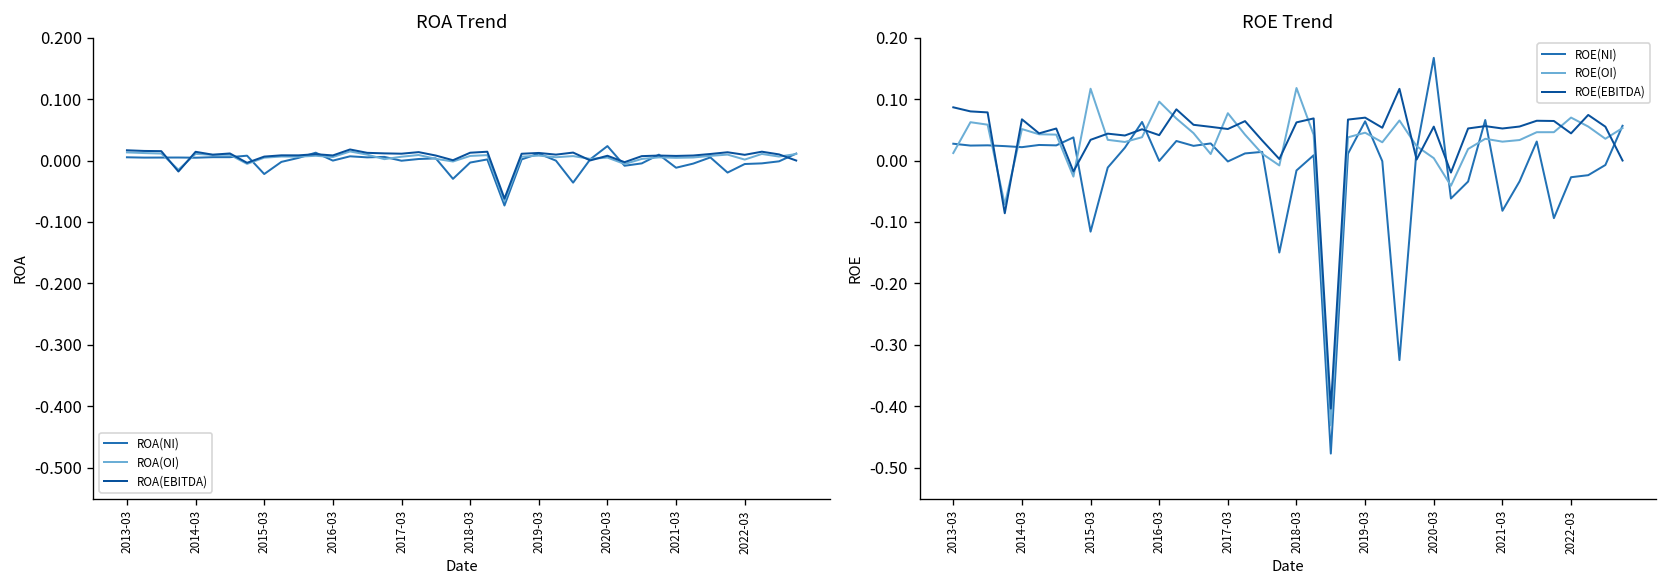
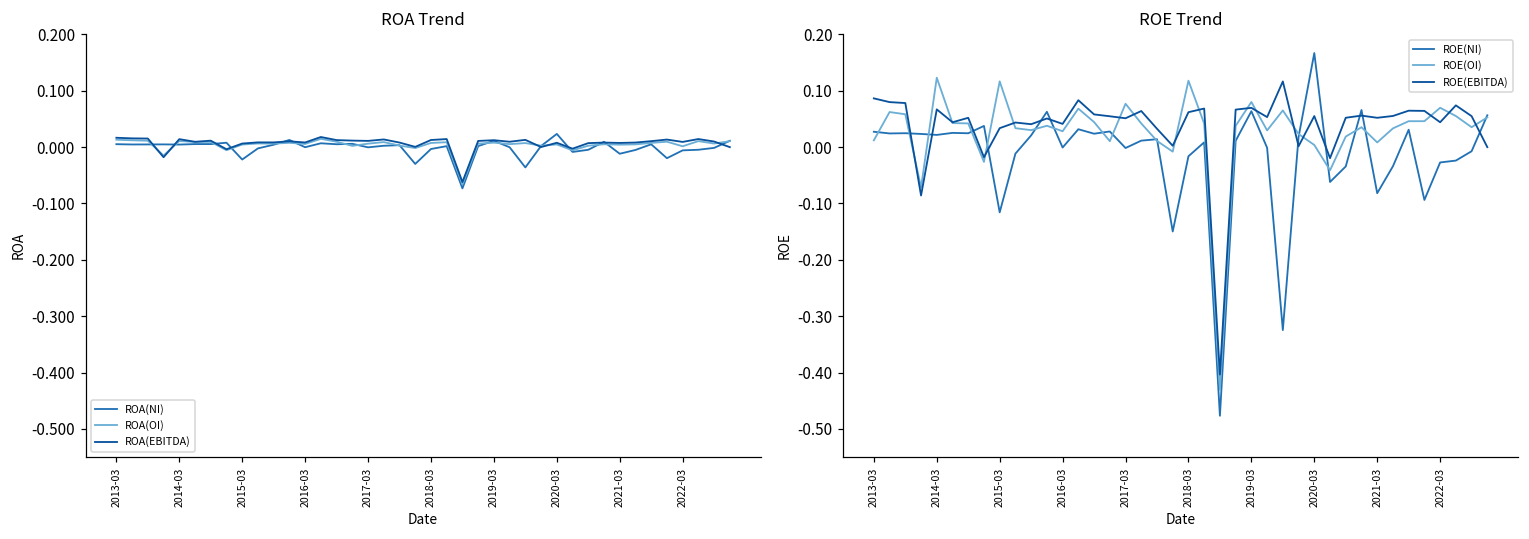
ROE Trend, ROE(OI), 2014-03: 0.05 -> 0.12
ROE Trend, ROE(OI), 2016-03: 0.10 -> 0.03
ROE Trend, ROE(OI), 2019-03: 0.05 -> 0.08
ROE Trend, ROE(OI), 2021-03: 0.03 -> 0.01
